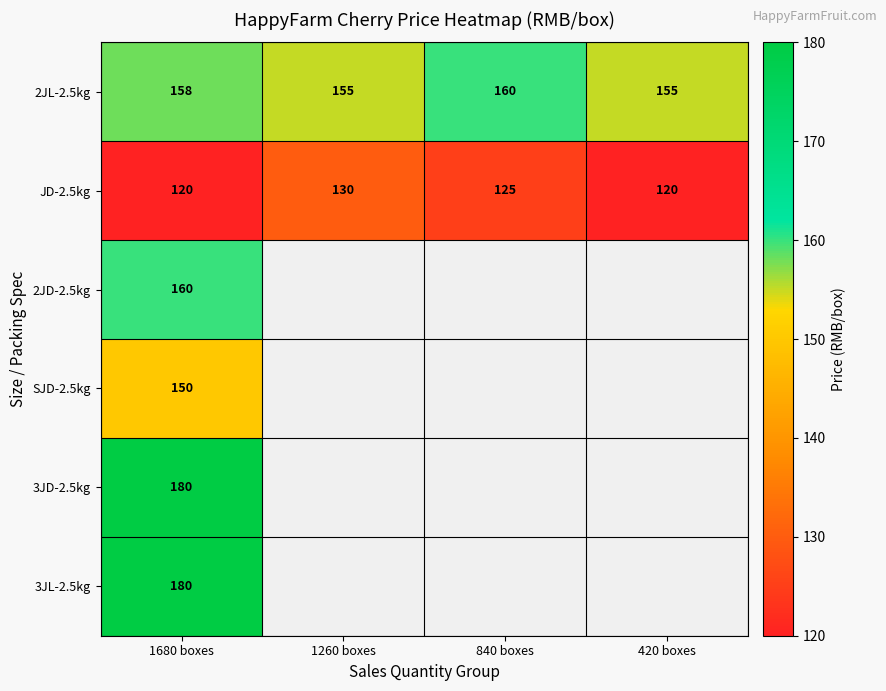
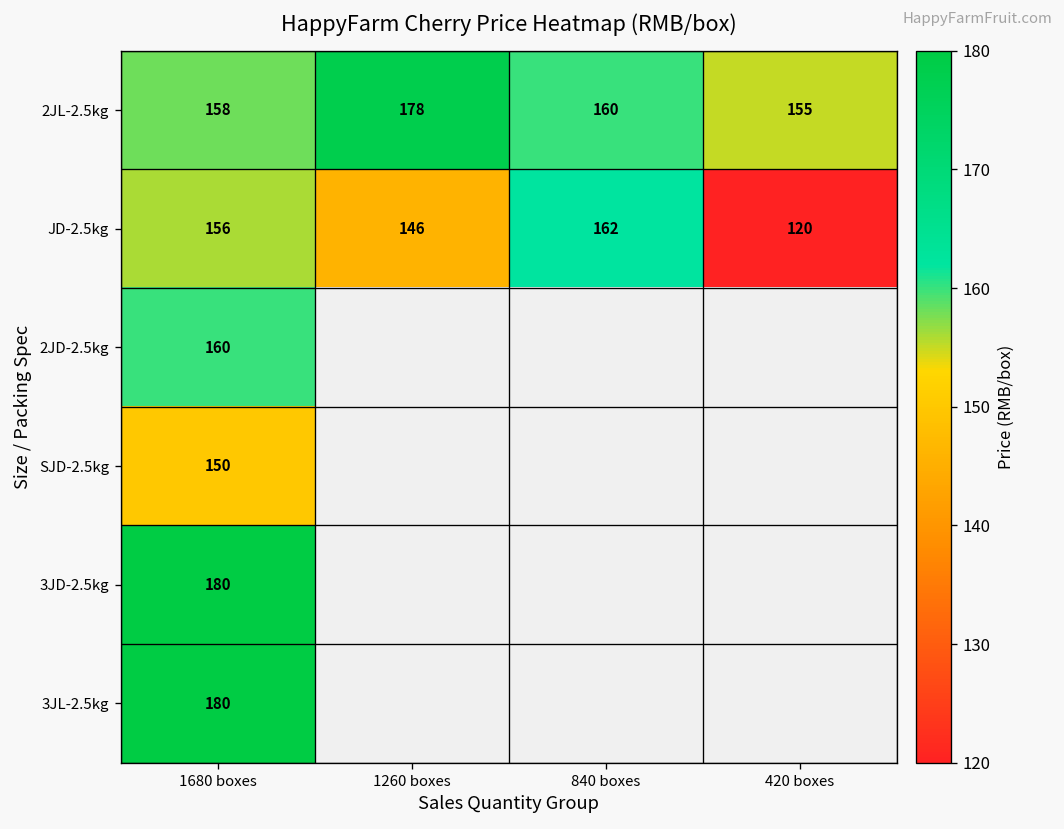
2JL-2.5kg, 1260 boxes: 155 -> 178
JD-2.5kg, 1680 boxes: 120 -> 156
JD-2.5kg, 1260 boxes: 130 -> 146
JD-2.5kg, 840 boxes: 125 -> 162
